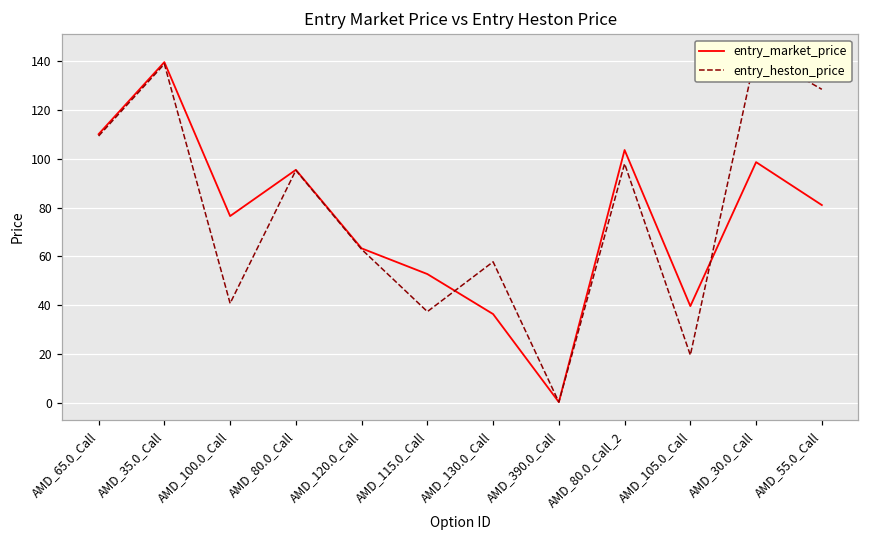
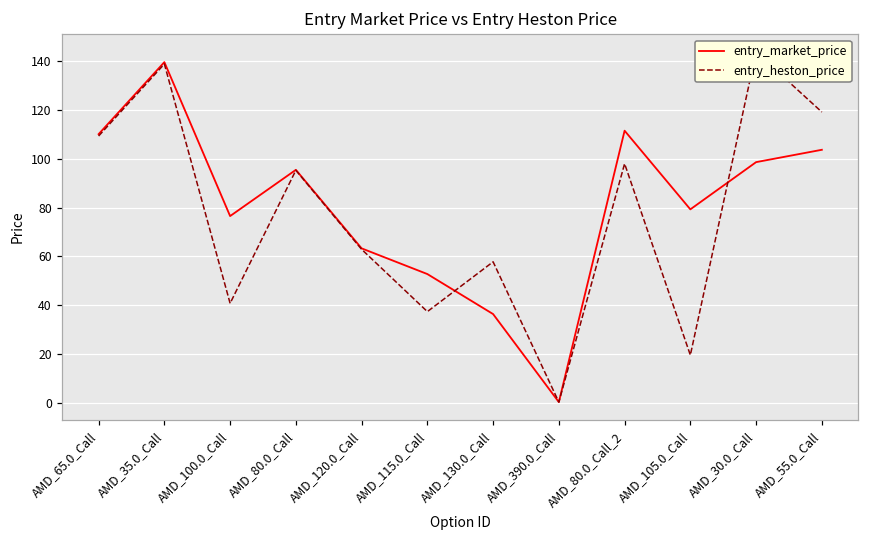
entry_market_price, AMD_80.0_Call_2: 104 -> 111
entry_market_price, AMD_105.0_Call: 40 -> 79
entry_market_price, AMD_55.0_Call: 81 -> 104
entry_heston_price, AMD_55.0_Call: 128 -> 119
